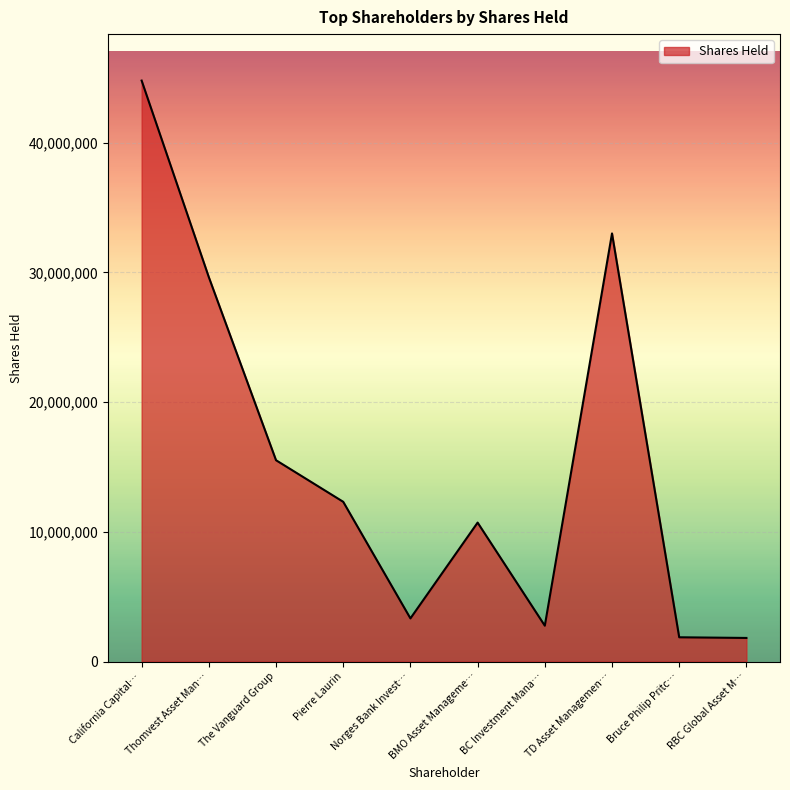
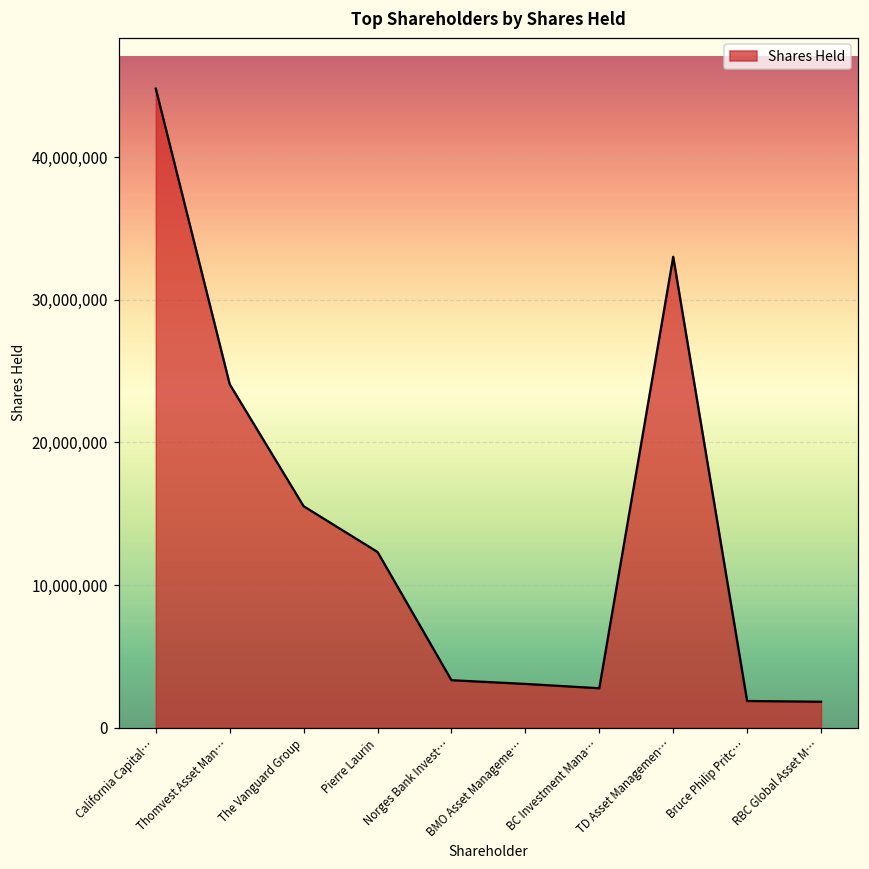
Thomvest Asset Man…: 29,600,000 -> 24,100,000
BMO Asset Manageme…: 10,700,000 -> 3,100,000
